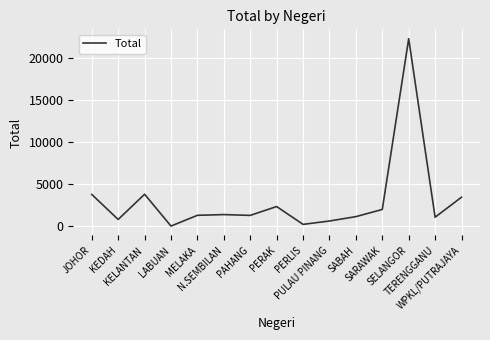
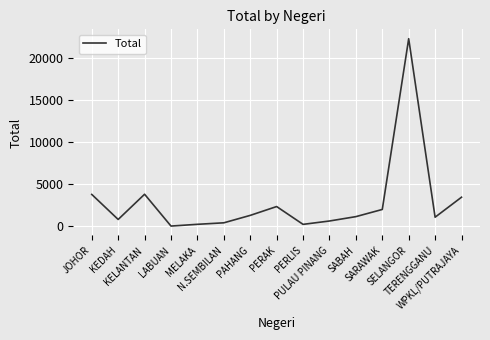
MELAKA: 1000 -> 0
N.SEMBILAN: 1000 -> 0
